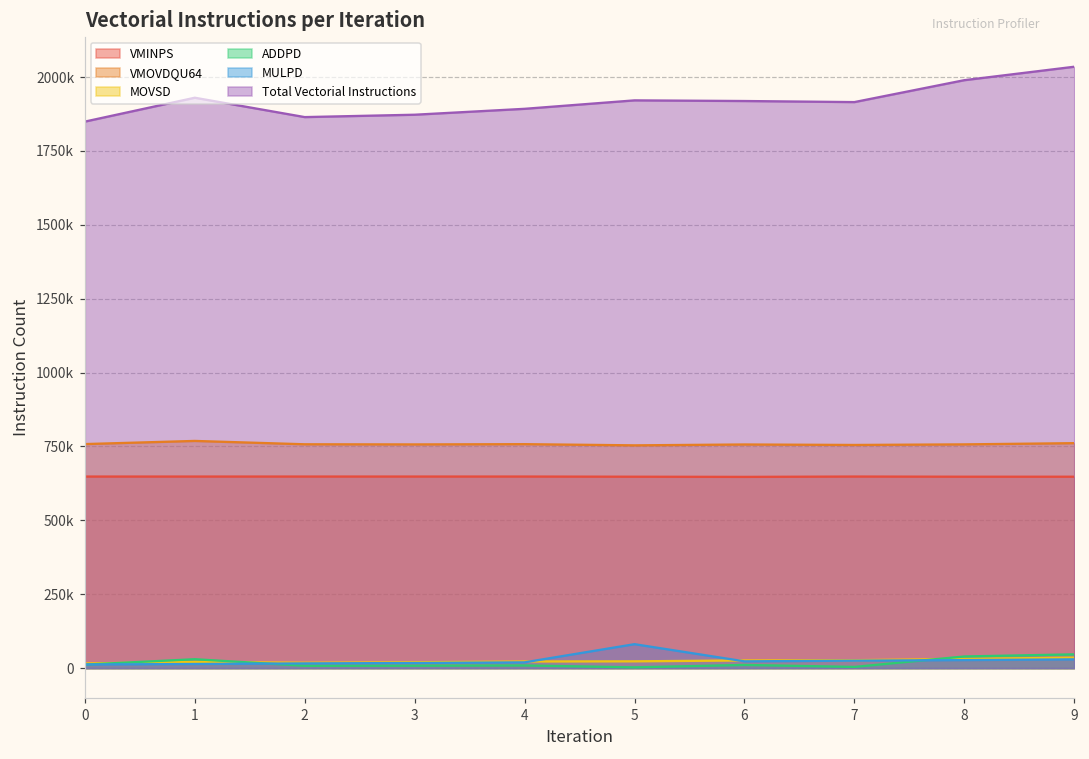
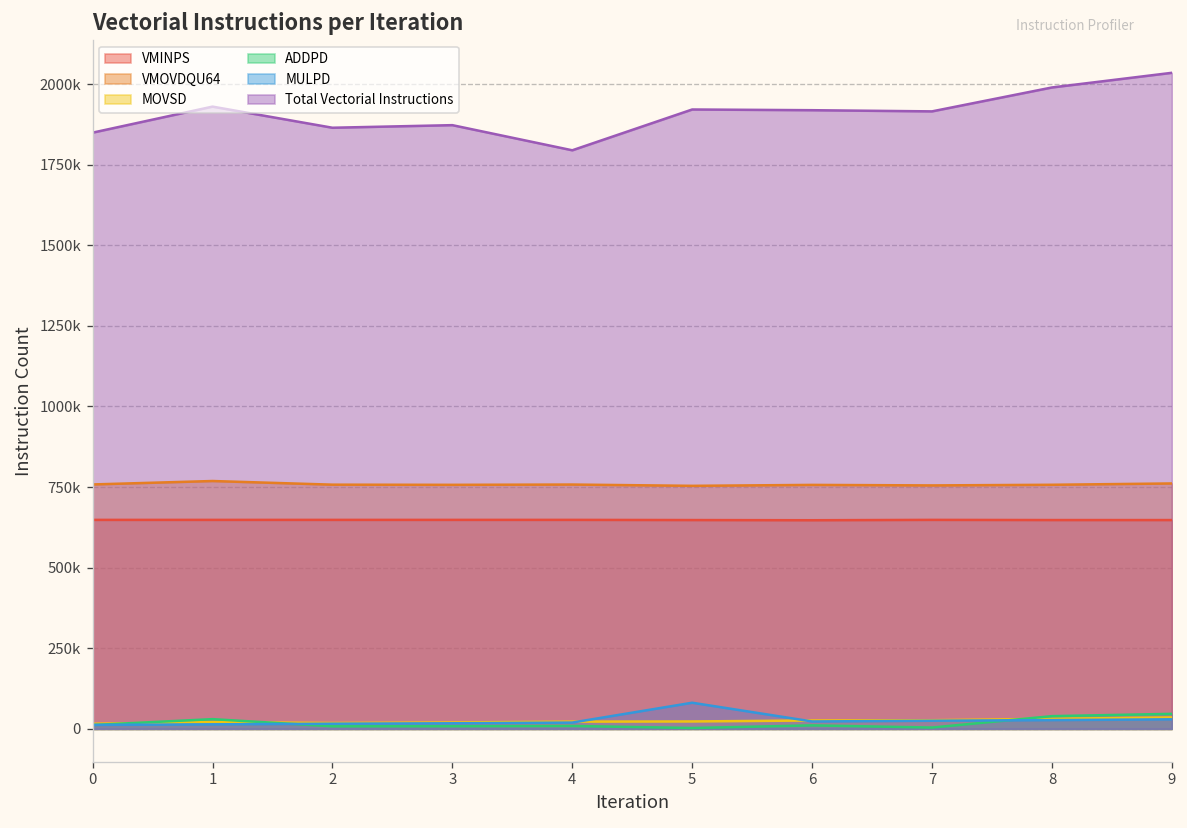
Total Vectorial Instructions, 4: 1890000 -> 1790000
